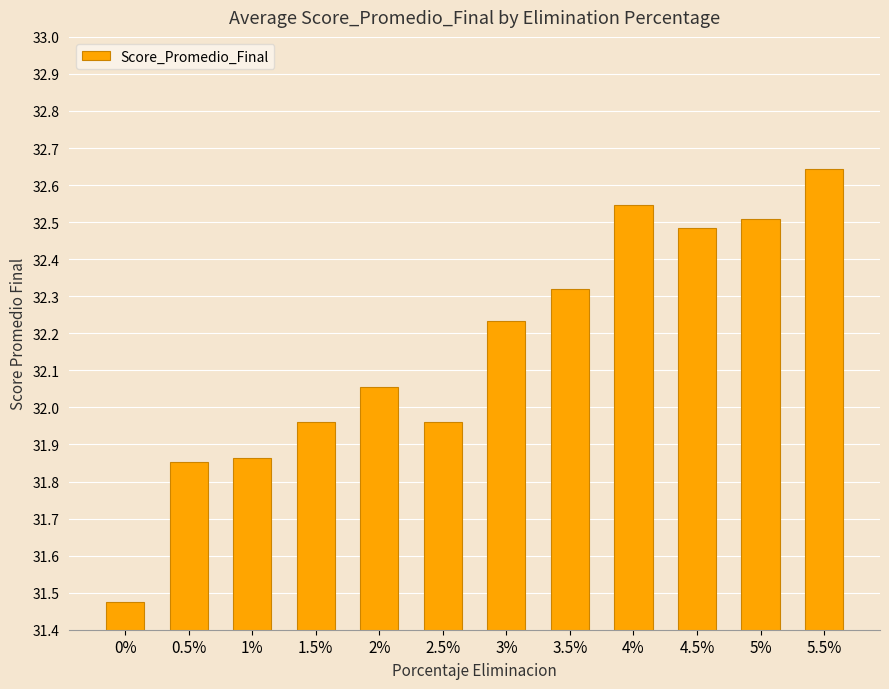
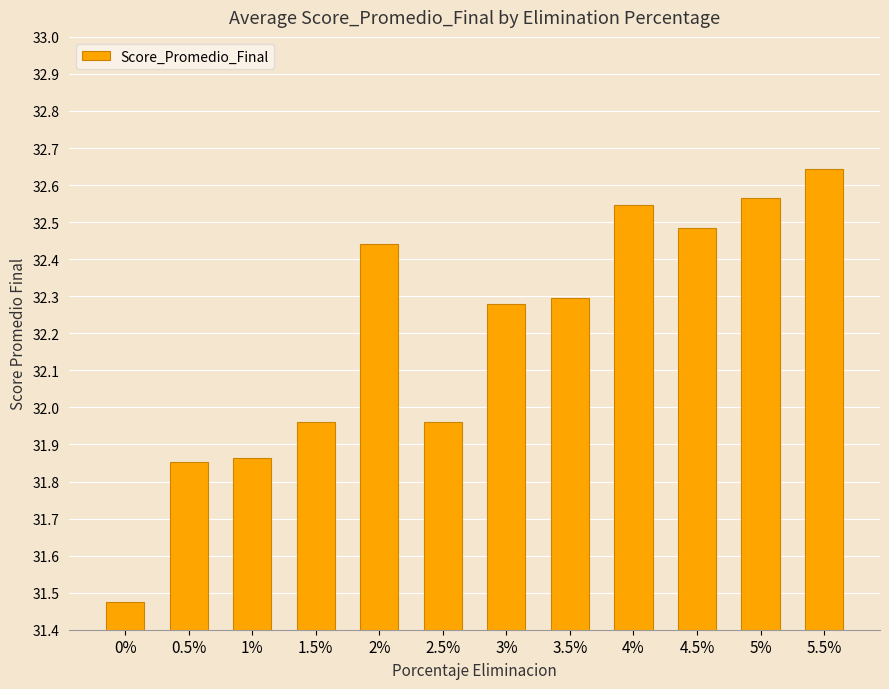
2%: 32.05 -> 32.44
3%: 32.23 -> 32.28
3.5%: 32.32 -> 32.30
5%: 32.51 -> 32.57
